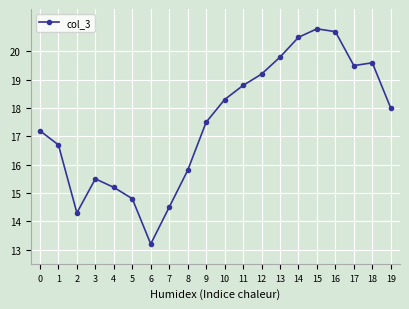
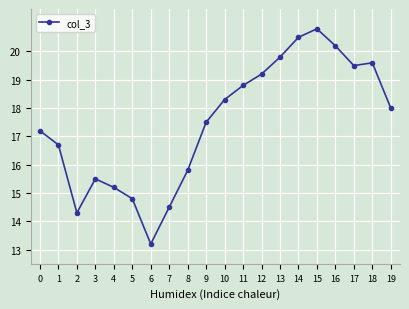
16: 20.7 -> 20.2
